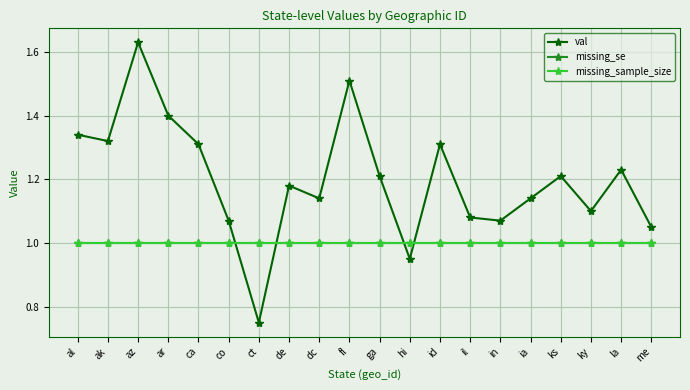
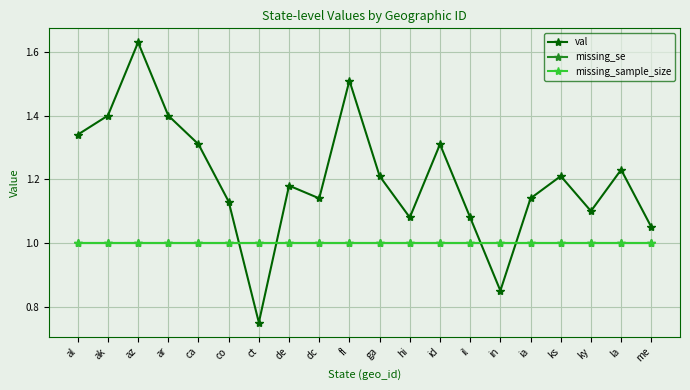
val, ak: 1.32 -> 1.40
val, co: 1.07 -> 1.13
val, hi: 0.95 -> 1.08
val, in: 1.07 -> 0.85
